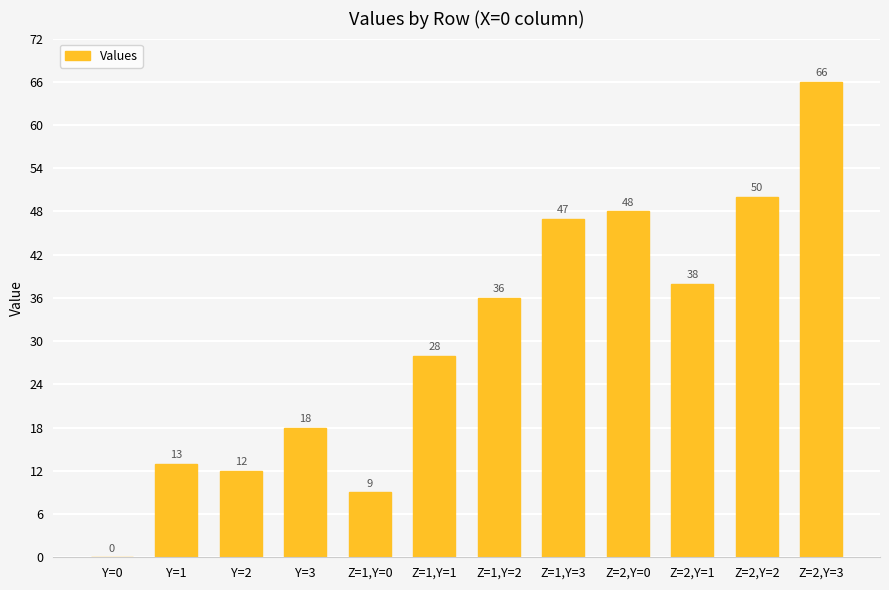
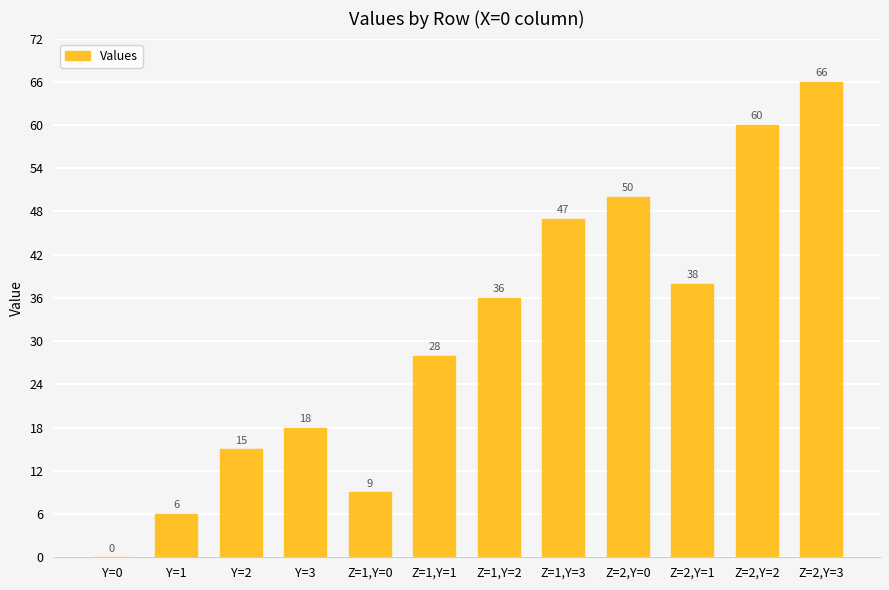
Y=1: 13 -> 6
Y=2: 12 -> 15
Z=2,Y=0: 48 -> 50
Z=2,Y=2: 50 -> 60
